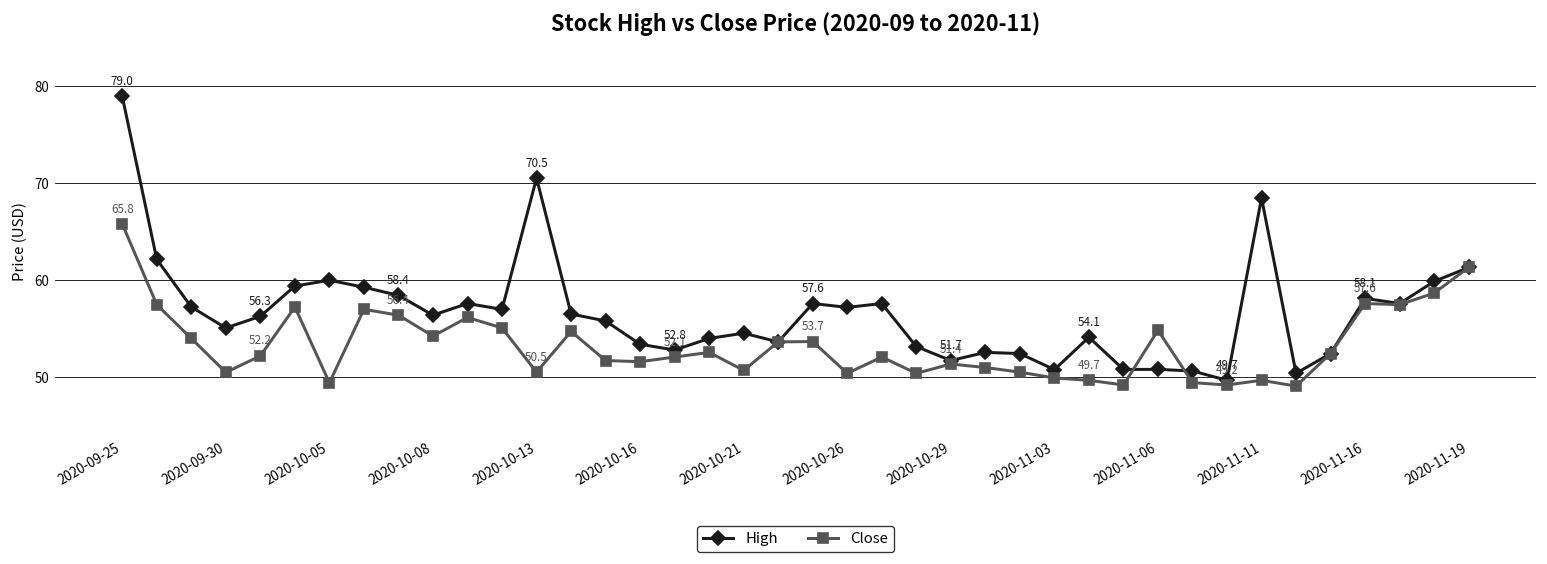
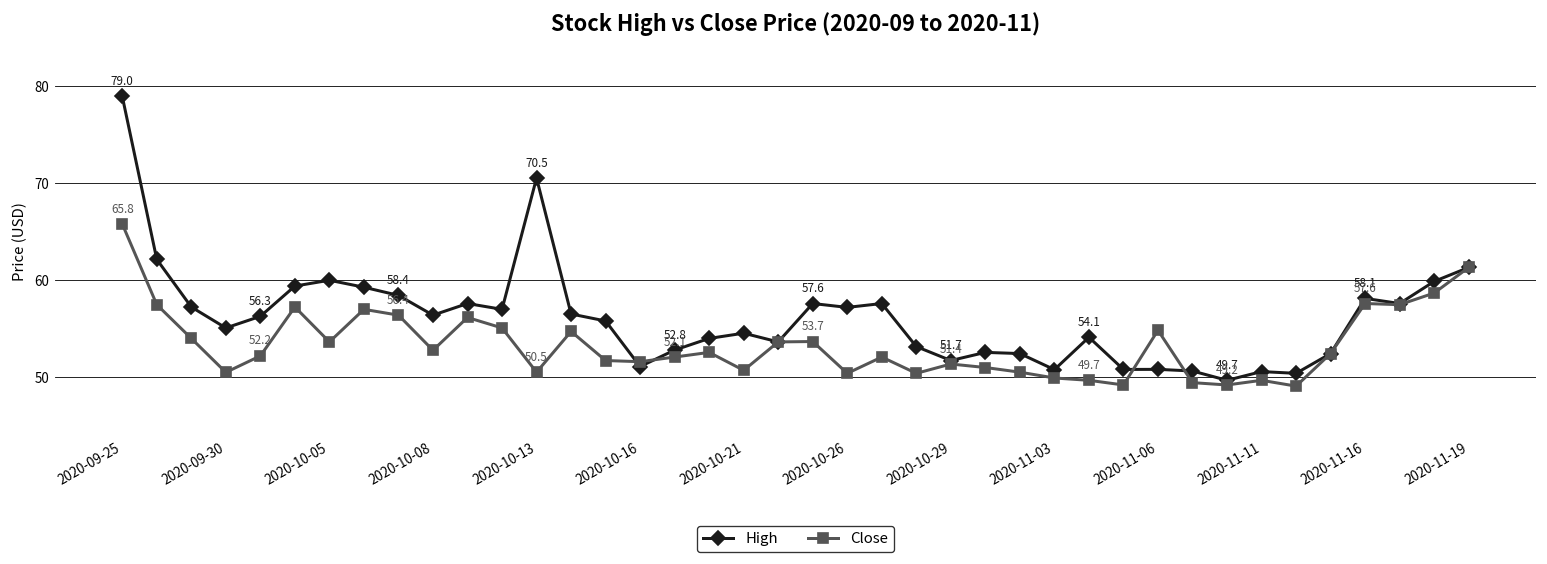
Close, 2020-10-05: 49 -> 54
Close, 2020-10-08: 54 -> 53
High, 2020-10-16: 53 -> 51
High, 2020-11-11: 68 -> 51
